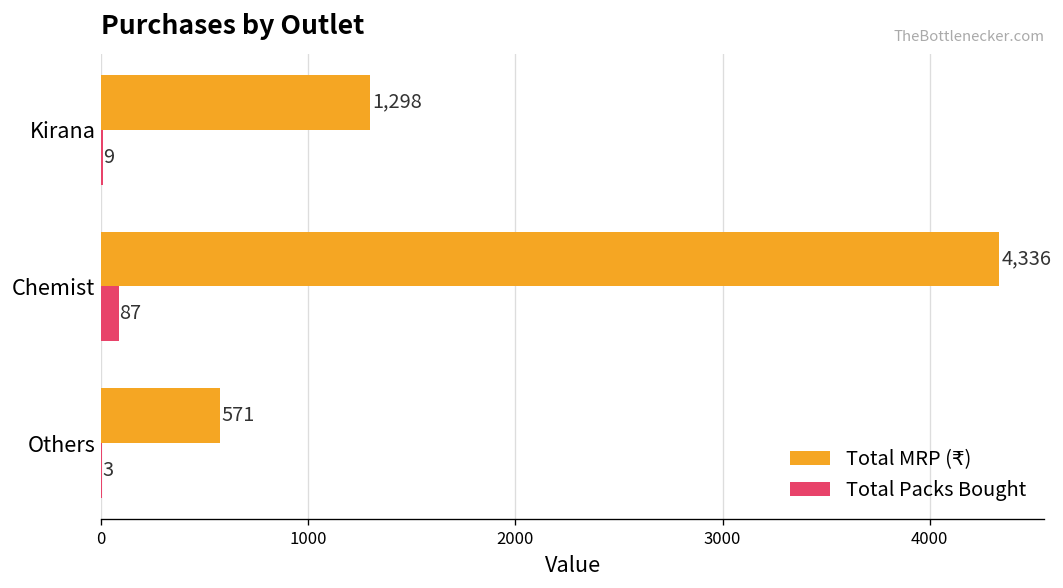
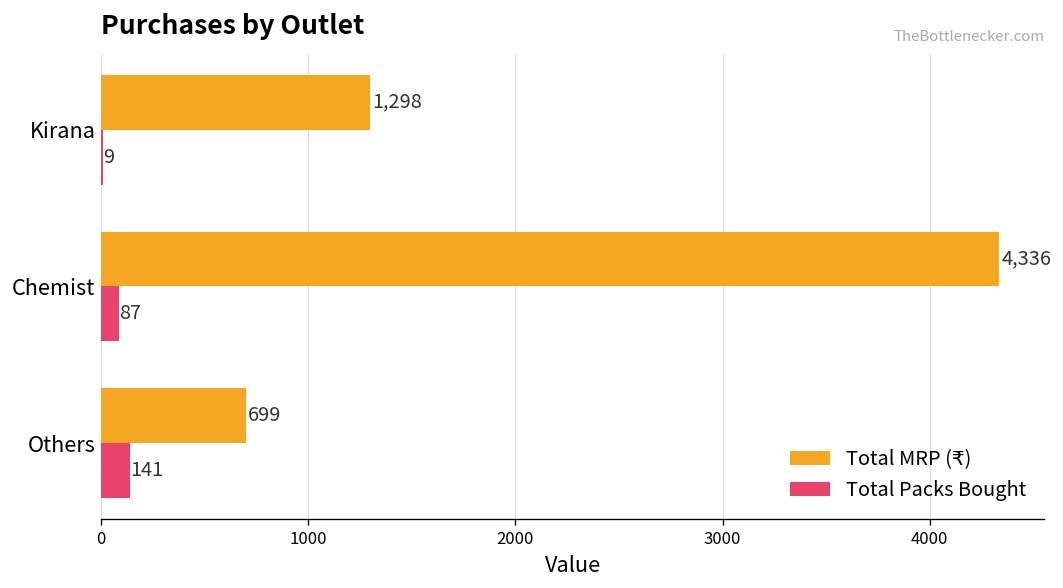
Total MRP (₹), Others: 571 -> 699
Total Packs Bought, Others: 3 -> 141
